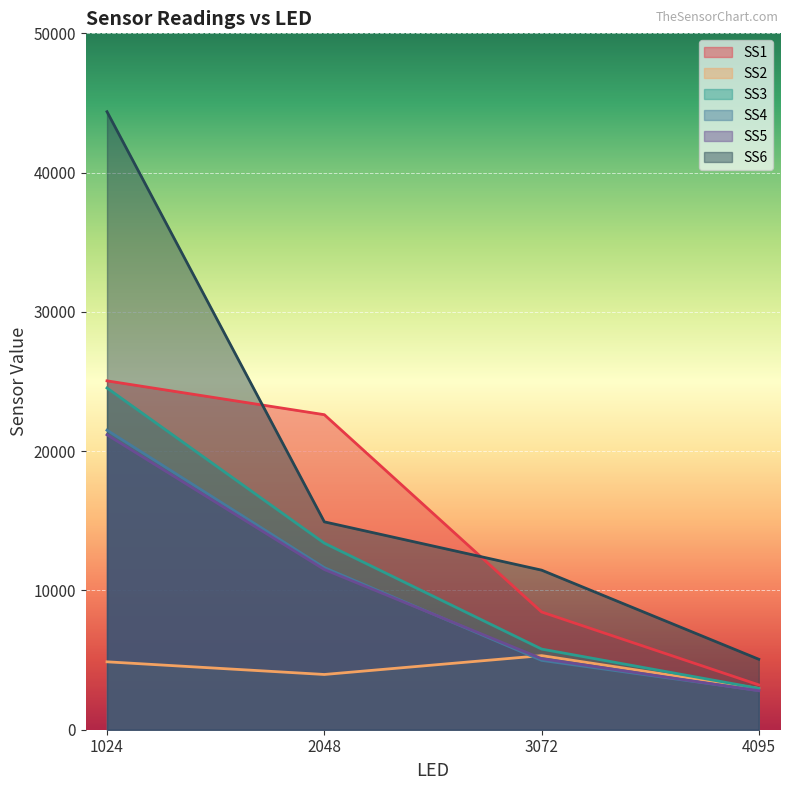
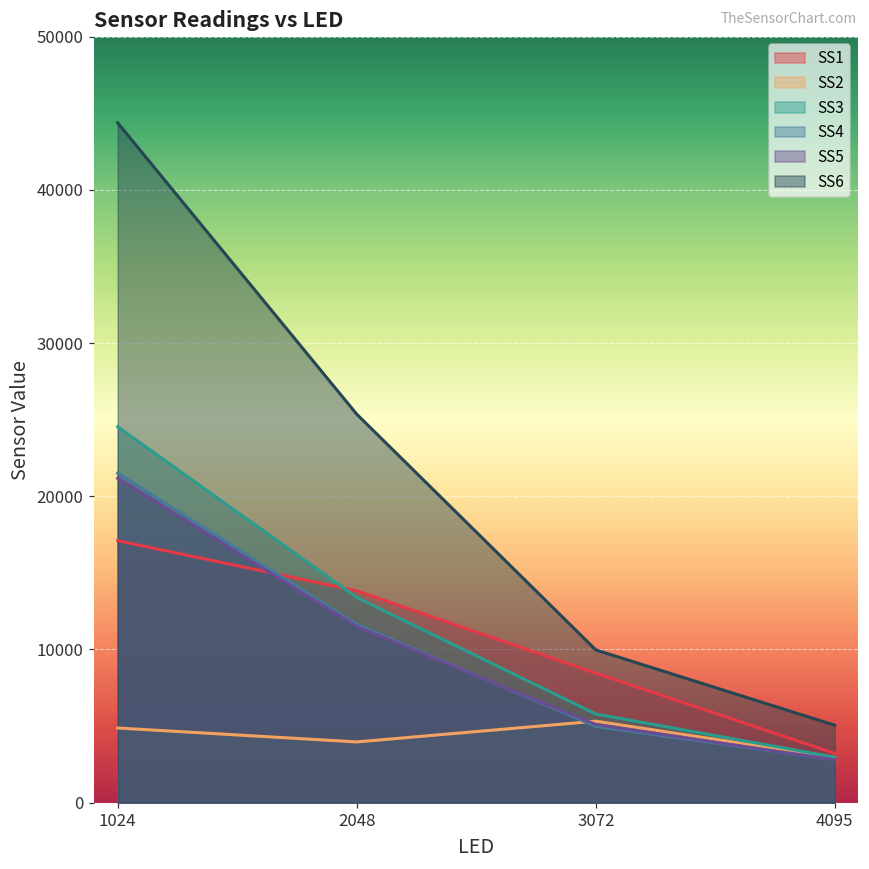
SS1, 1024: 25000 -> 17100
SS1, 2048: 22600 -> 13800
SS6, 2048: 14900 -> 25400
SS6, 3072: 11500 -> 10000
